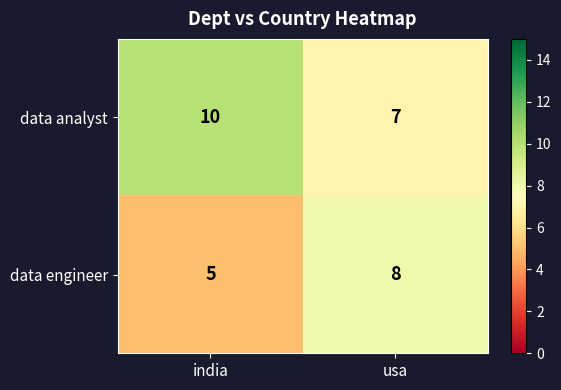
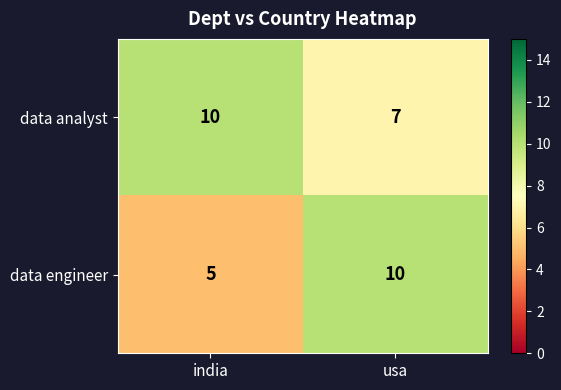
data engineer, usa: 8 -> 10
